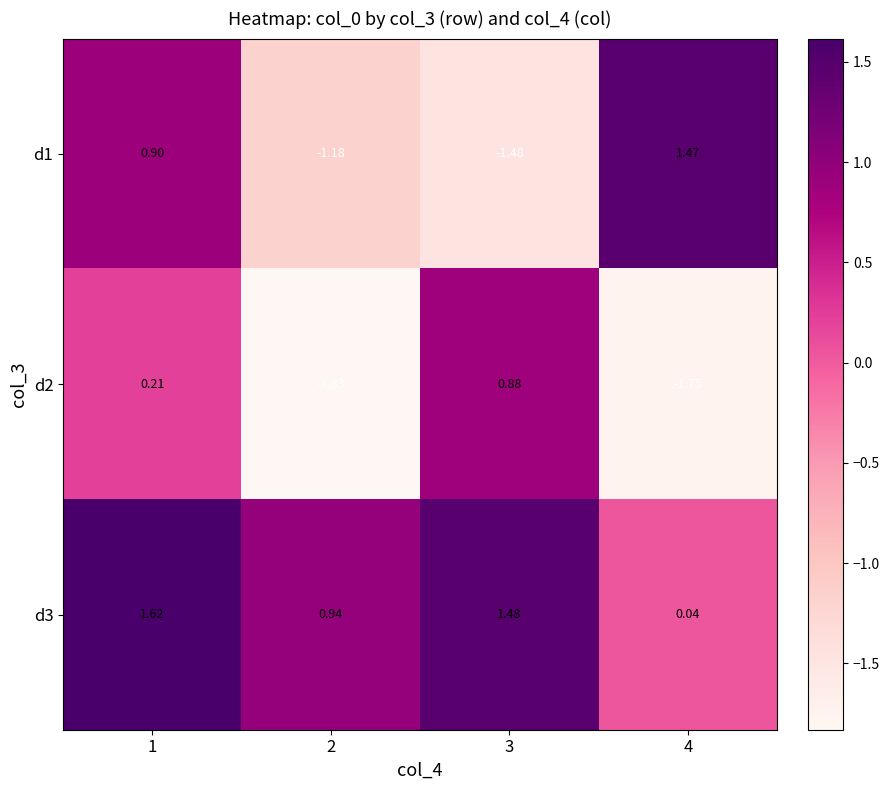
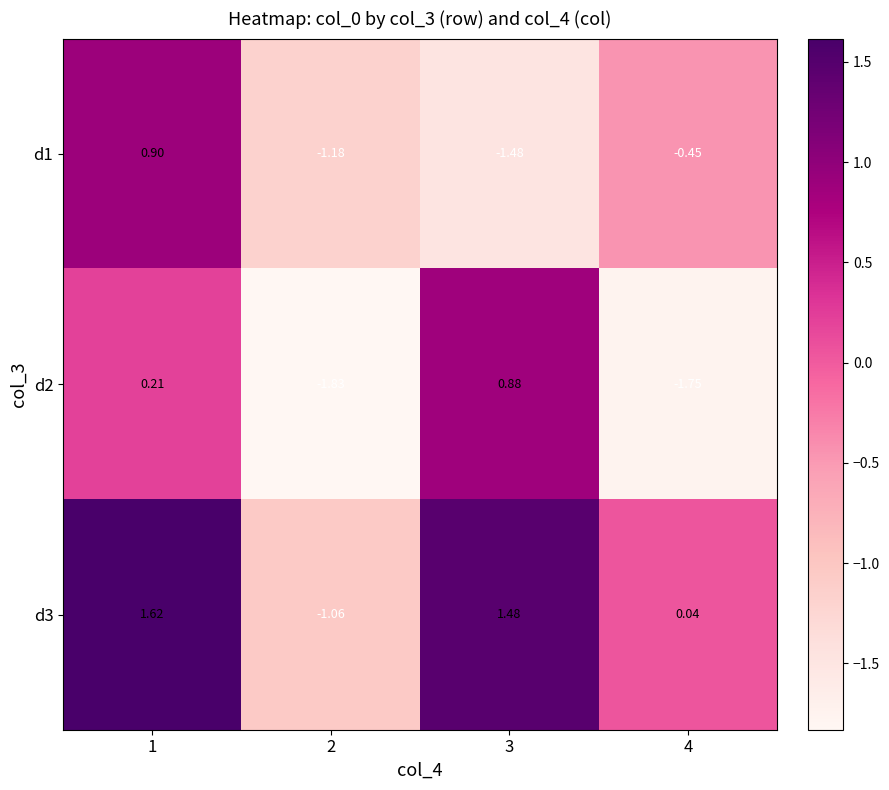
d1, 4: 1.47 -> -0.45
d3, 2: 0.94 -> -1.06
